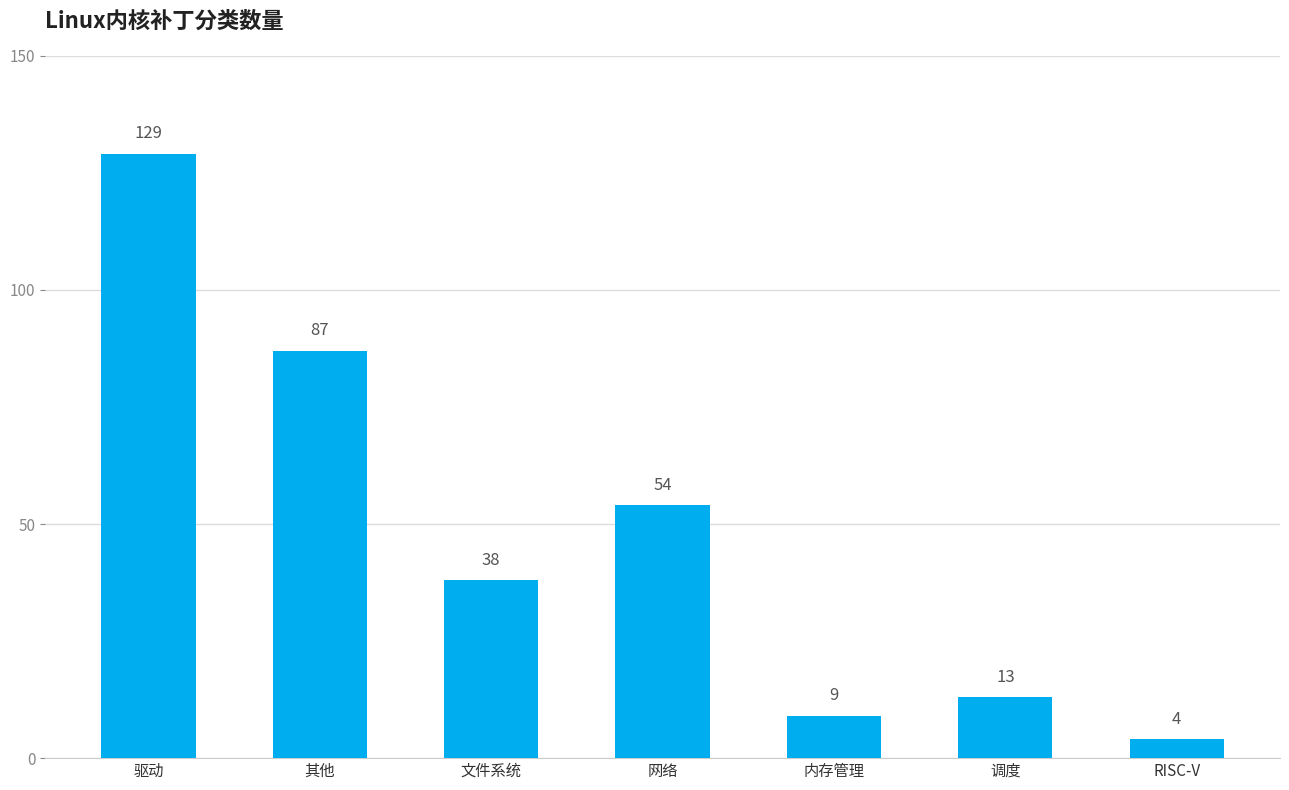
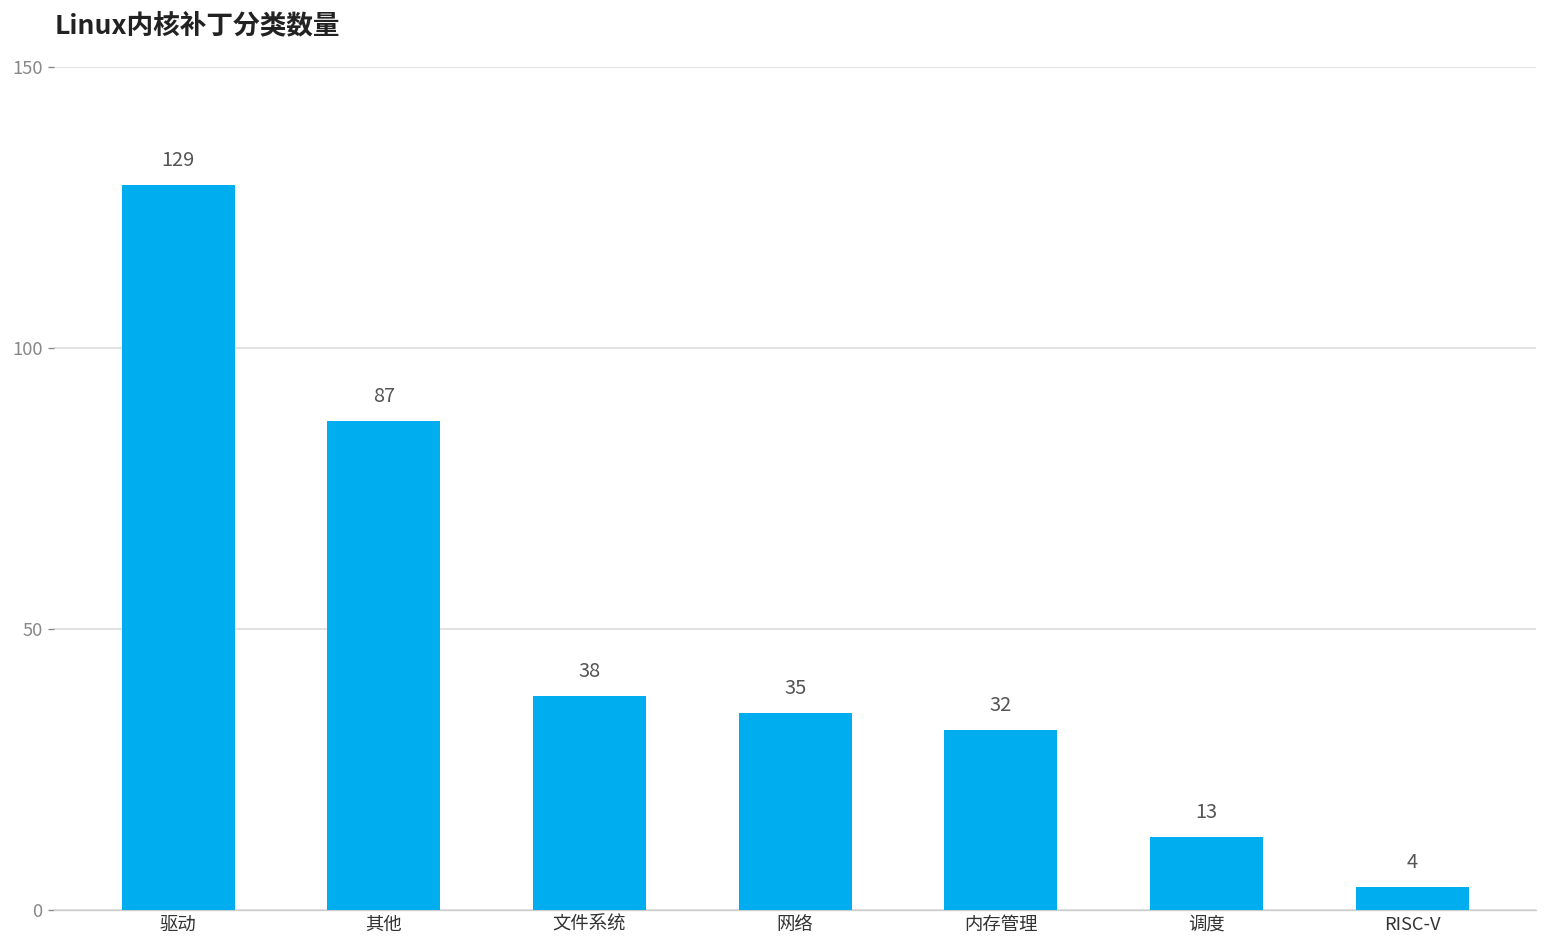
网络: 54 -> 35
内存管理: 9 -> 32
